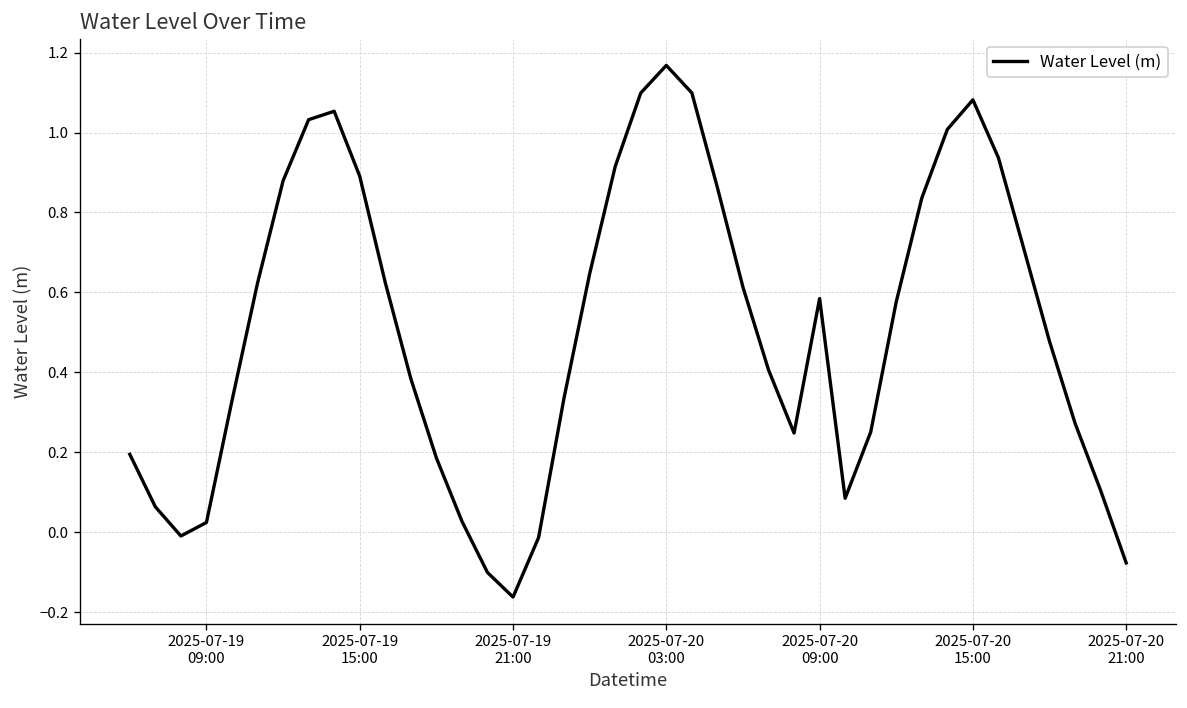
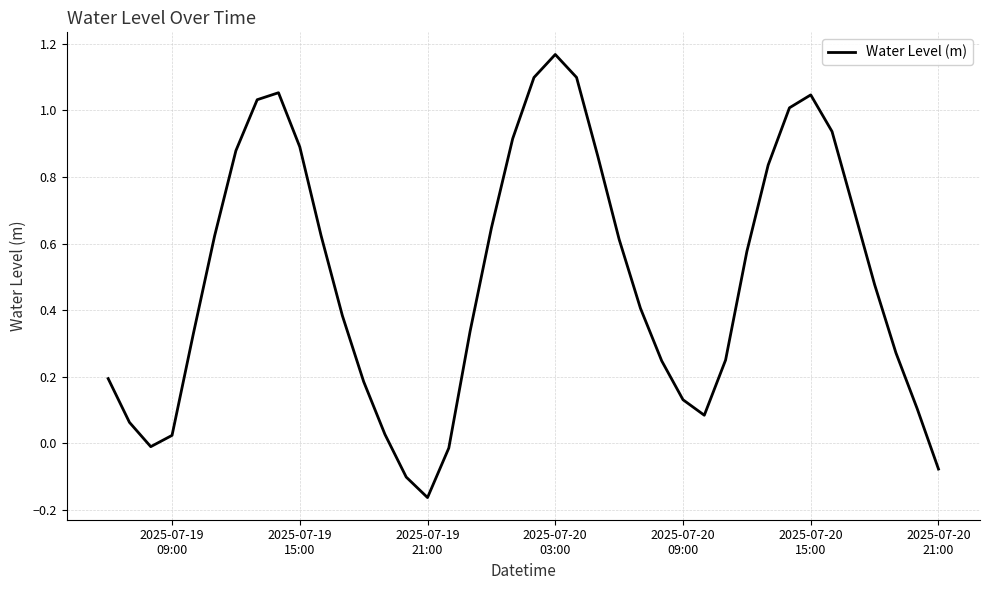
2025-07-20 09:00: 0.58 -> 0.13
2025-07-20 15:00: 1.08 -> 1.05
